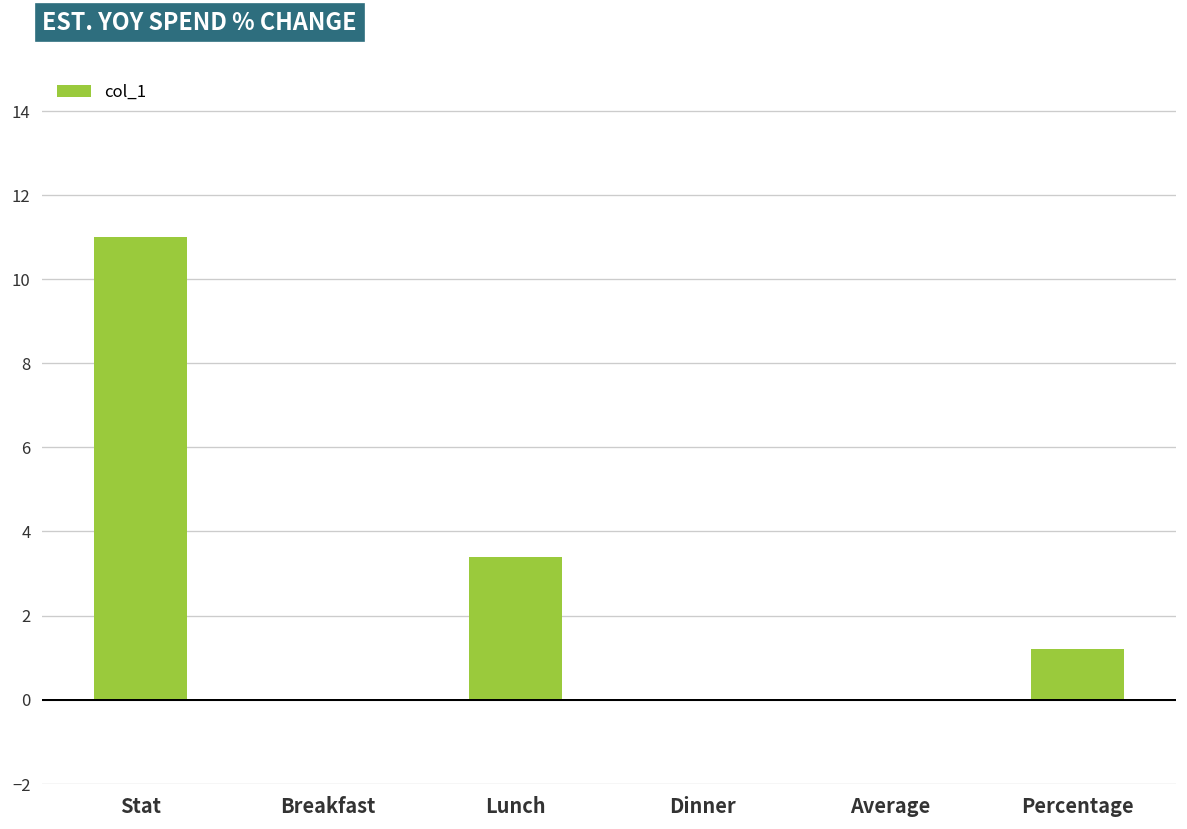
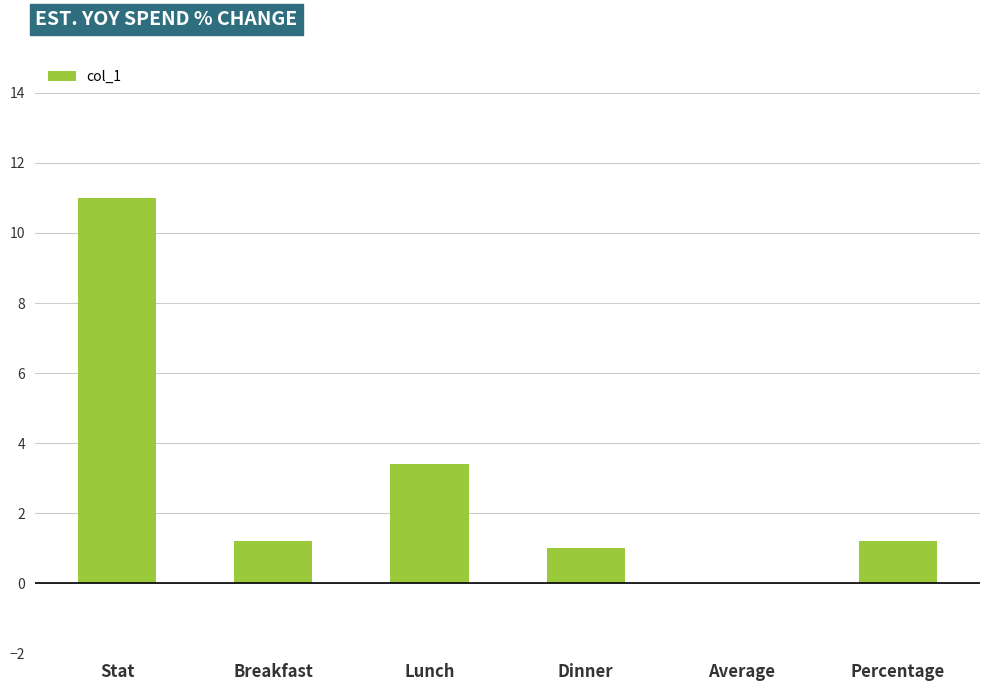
Breakfast: 0.0 -> 1.2
Dinner: 0 -> 1
